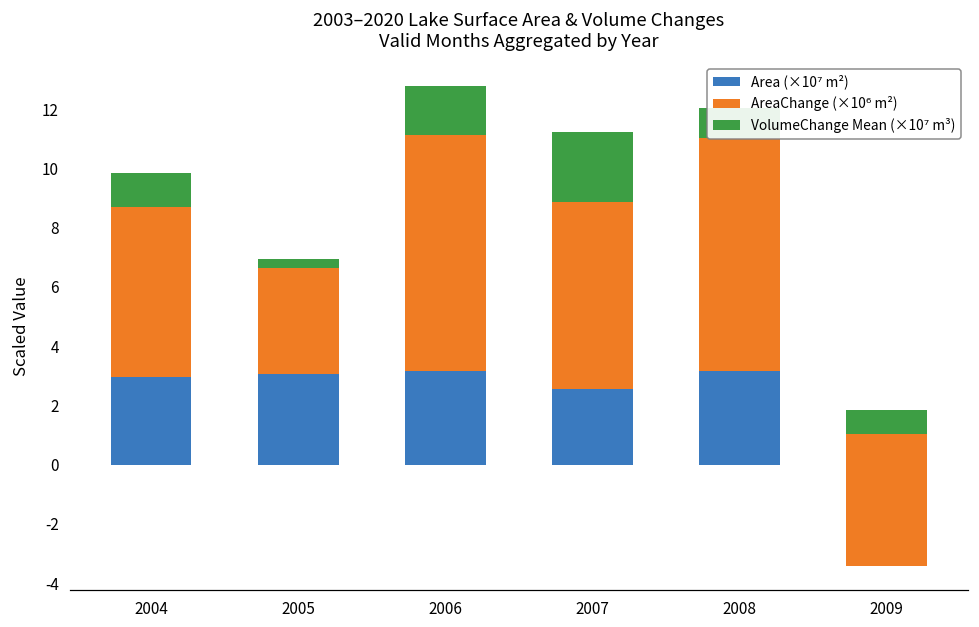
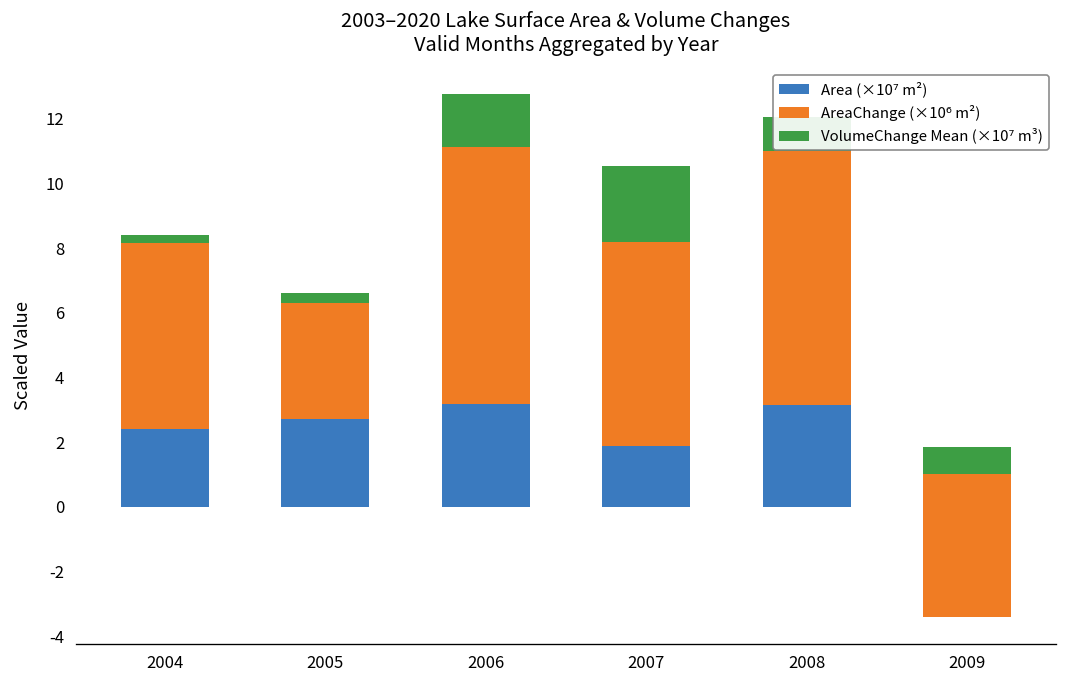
Area (×10⁷ m²), 2004: 2.9 -> 2.4
VolumeChange Mean (×10⁷ m³), 2004: 1.1 -> 0.3
Area (×10⁷ m²), 2005: 3.1 -> 2.7
Area (×10⁷ m²), 2007: 2.6 -> 1.9
